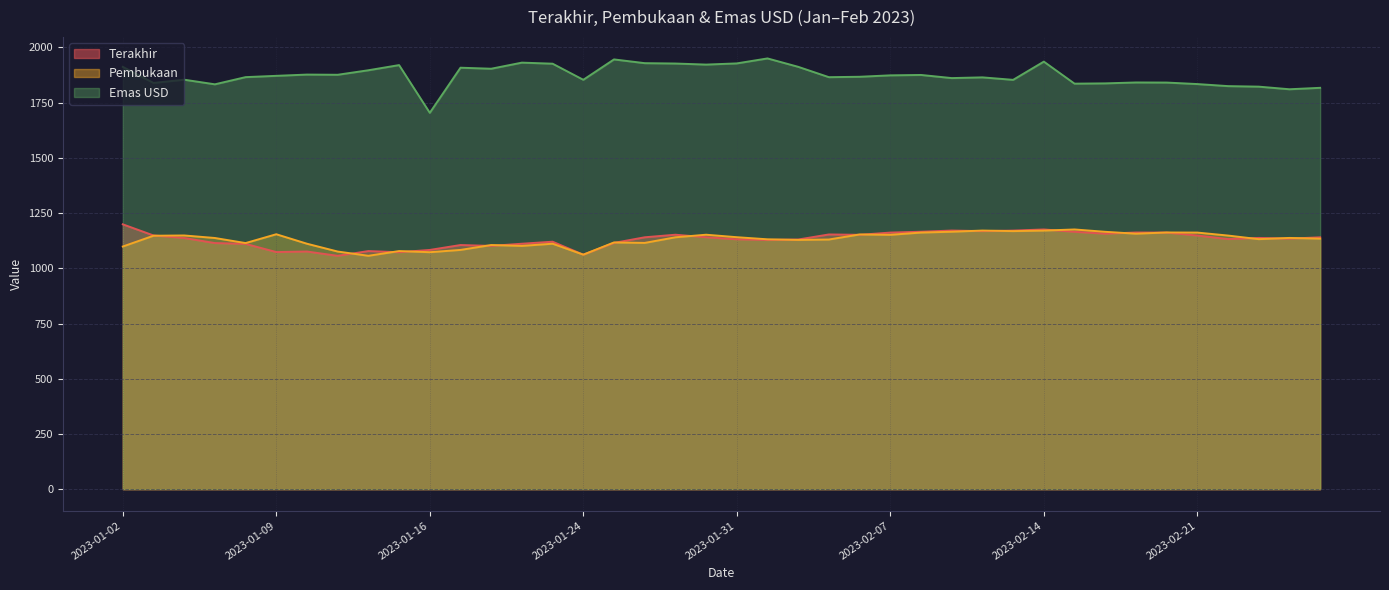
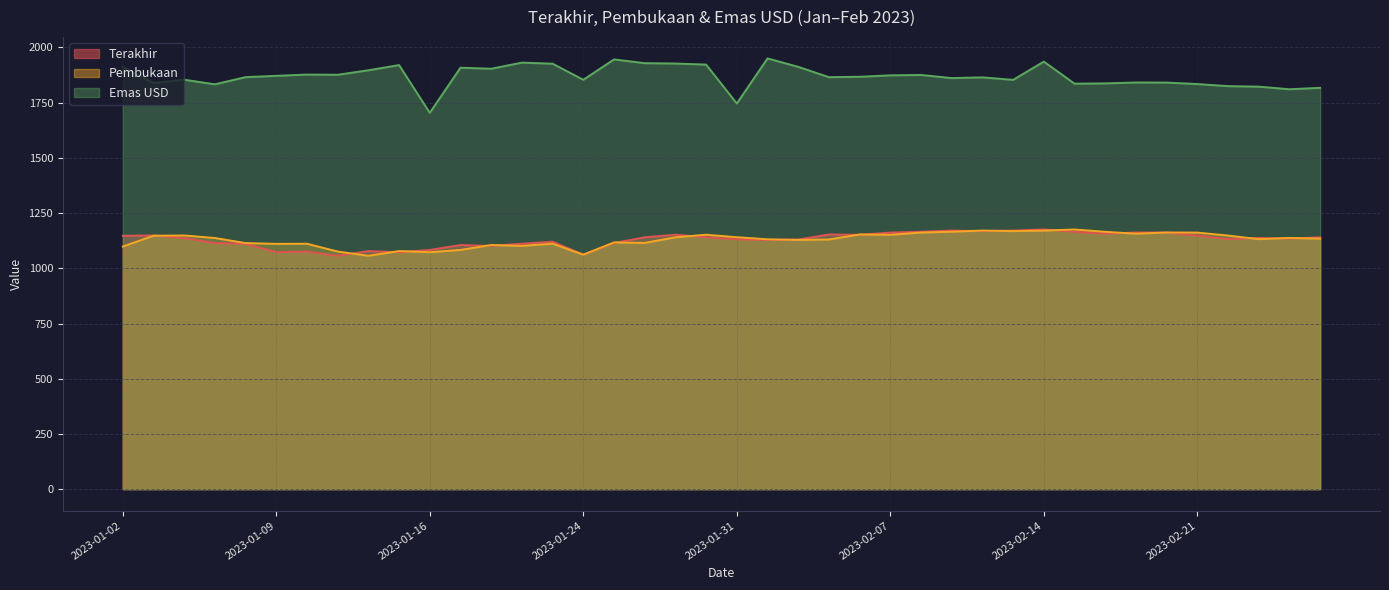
Terakhir, 2023-01-02: 1200 -> 1150
Pembukaan, 2023-01-09: 1150 -> 1110
Emas USD, 2023-01-31: 1930 -> 1750
